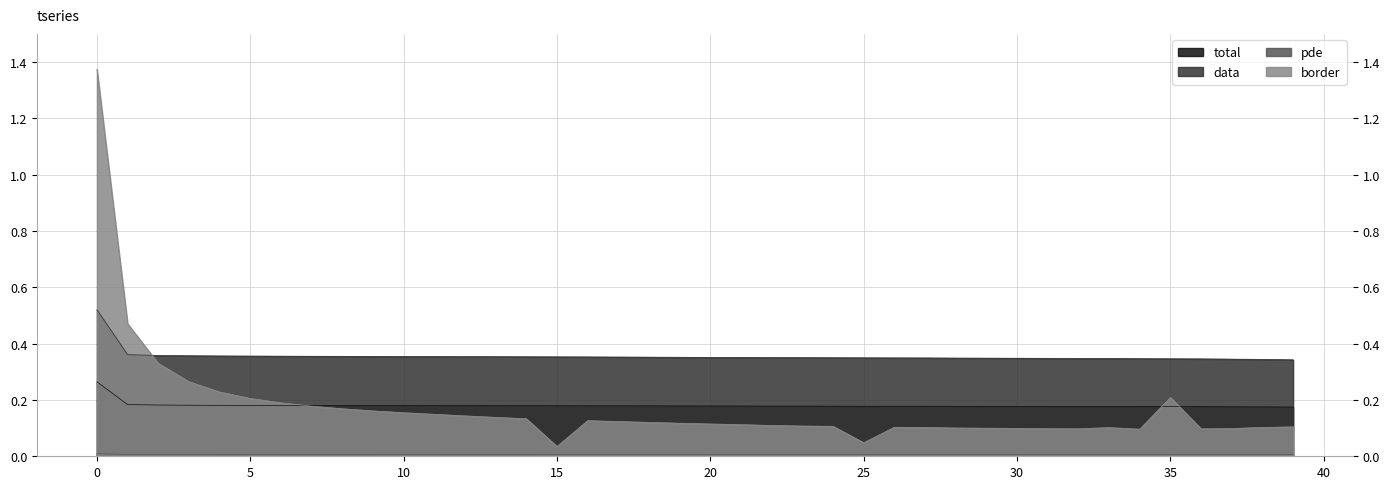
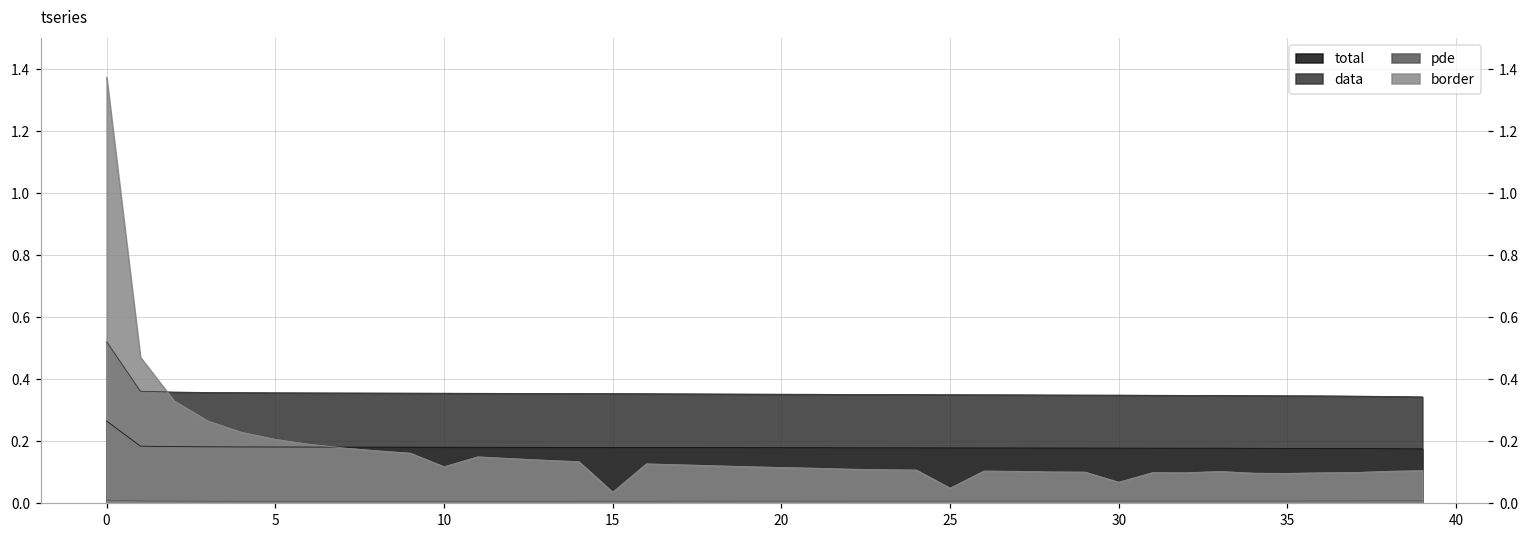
border, 10: 0.15 -> 0.12
border, 30: 0.10 -> 0.07
border, 35: 0.21 -> 0.10
